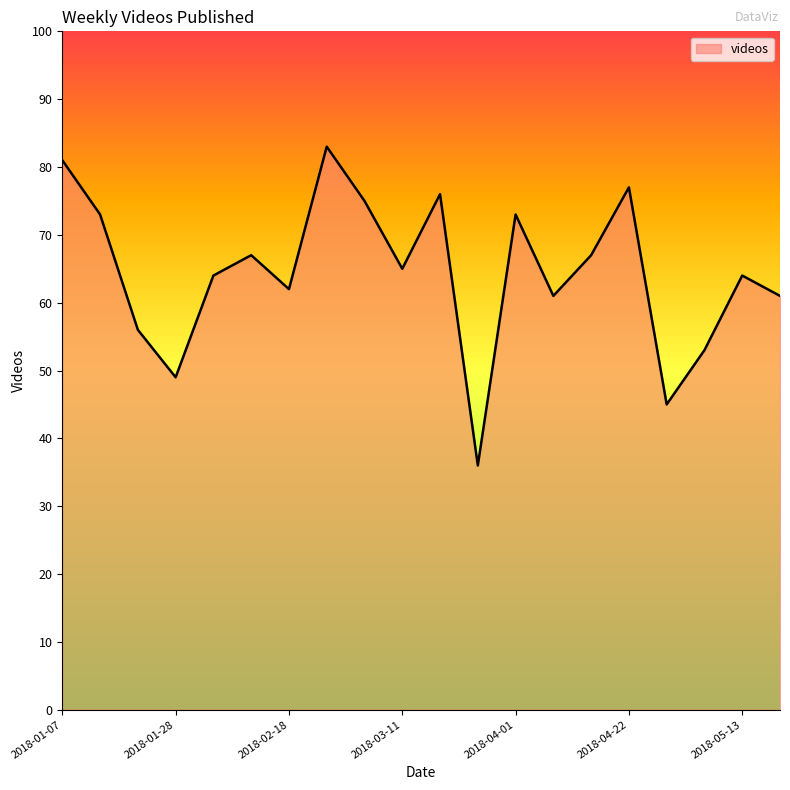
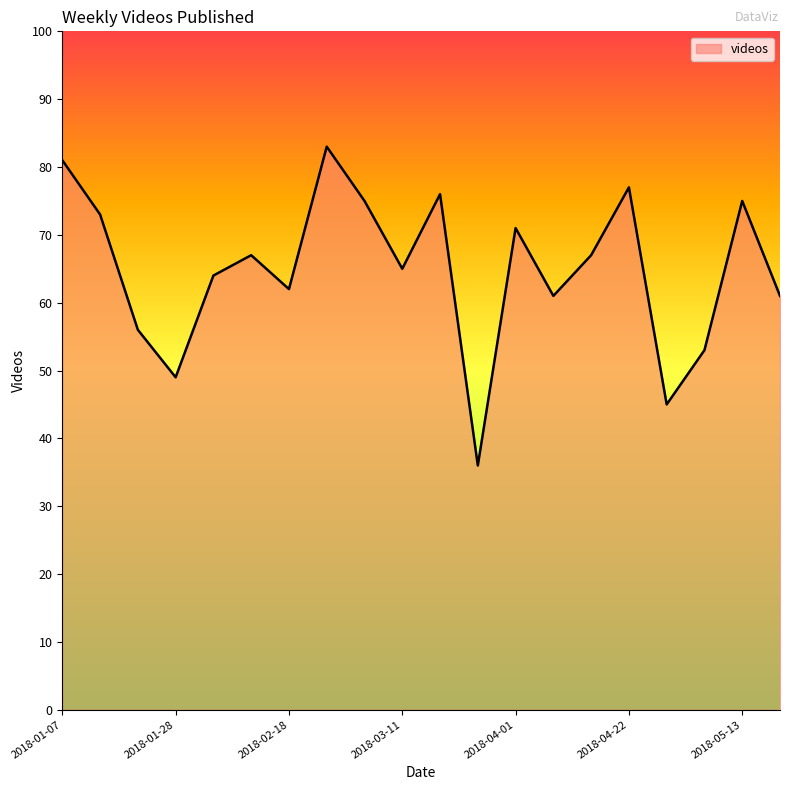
2018-04-01: 73 -> 71
2018-05-13: 64 -> 75
